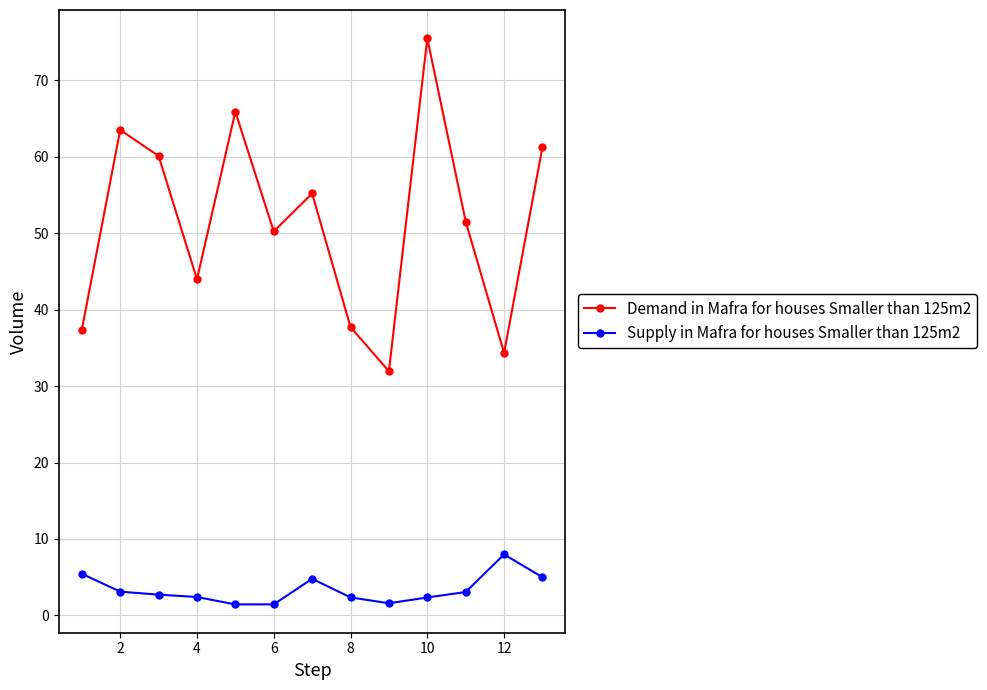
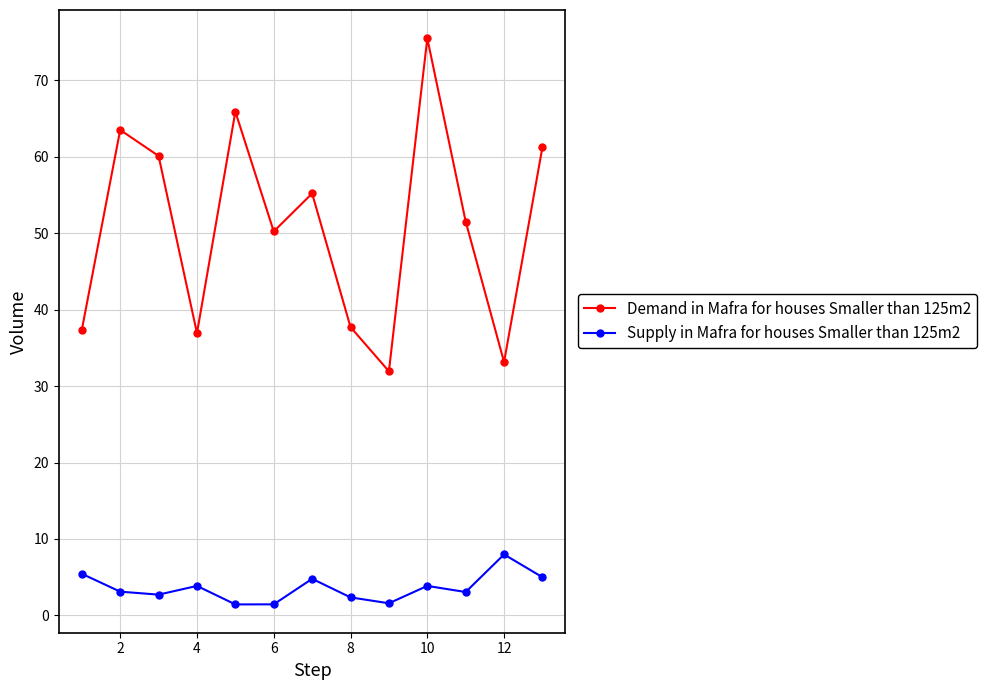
Demand in Mafra for houses Smaller than 125m2, 4: 44 -> 37
Supply in Mafra for houses Smaller than 125m2, 4: 2 -> 4
Supply in Mafra for houses Smaller than 125m2, 10: 2 -> 4
Demand in Mafra for houses Smaller than 125m2, 12: 34 -> 33
